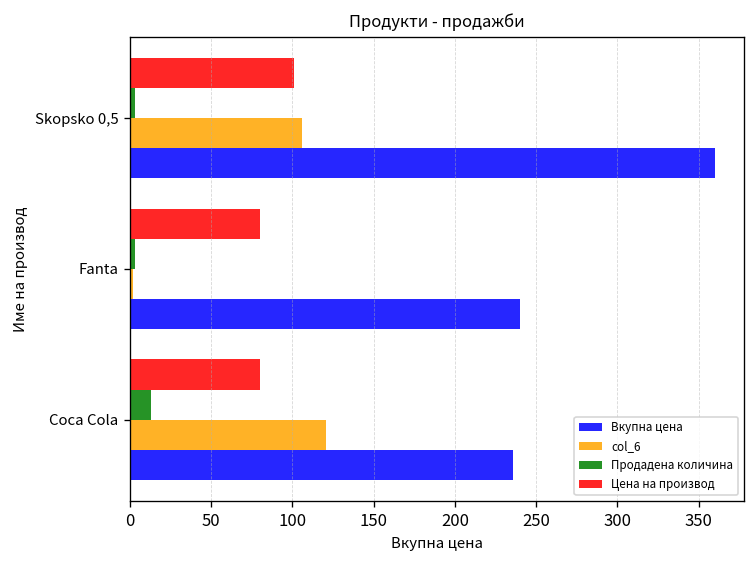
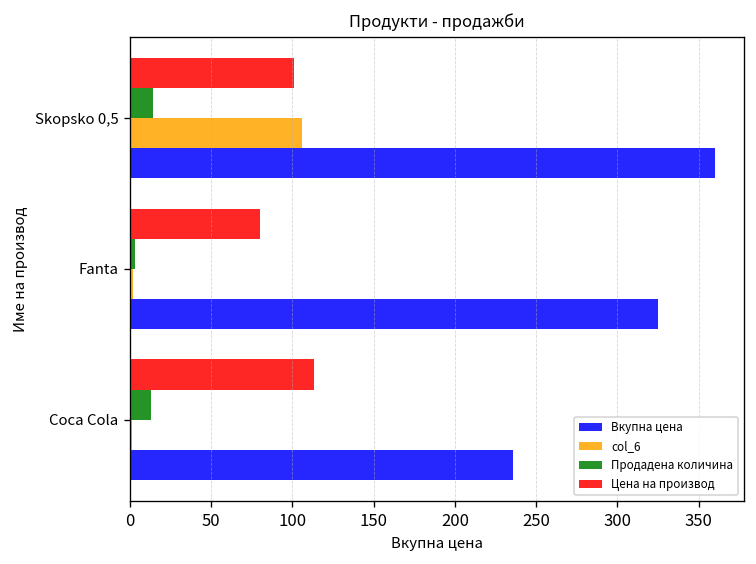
Продадена количина, Skopsko 0,5: 3 -> 14
Вкупна цена, Fanta: 240 -> 325
Цена на производ, Coca Cola: 80 -> 113
col_6, Coca Cola: 121 -> 1
